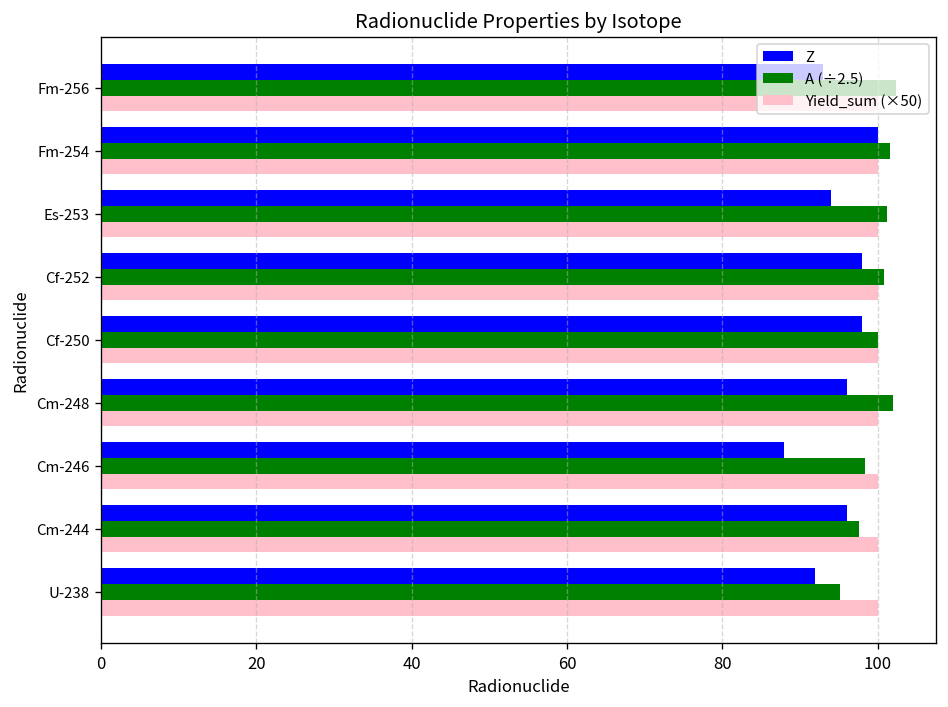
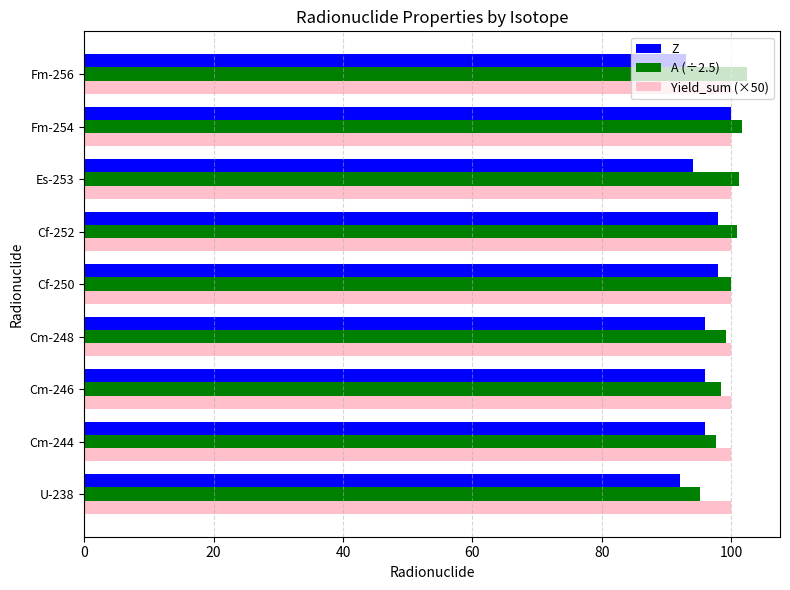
A (÷2.5), Cm-248: 102 -> 99
Z, Cm-246: 88 -> 96
